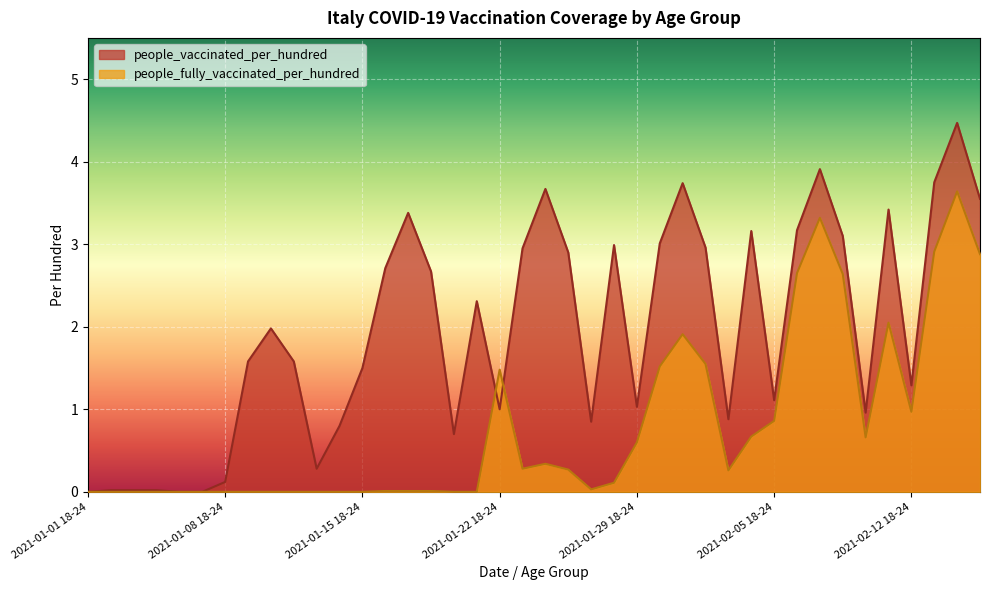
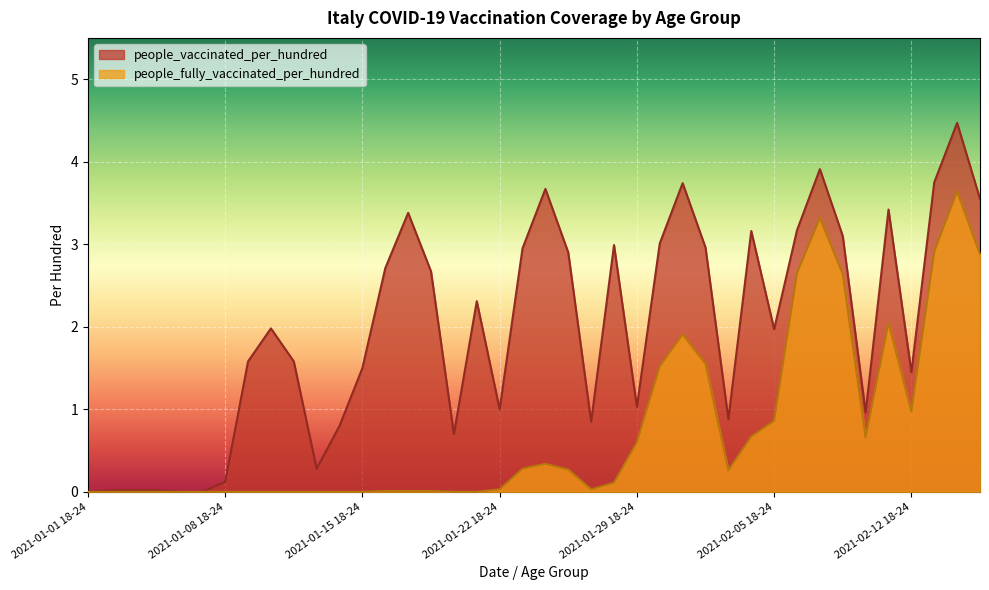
people_fully_vaccinated_per_hundred, 2021-01-22 18-24: 1.5 -> 0.0
people_vaccinated_per_hundred, 2021-02-05 18-24: 1.1 -> 2.0
people_vaccinated_per_hundred, 2021-02-12 18-24: 1.3 -> 1.5
